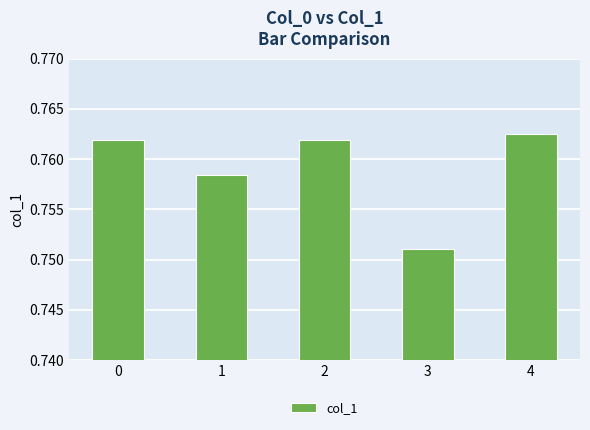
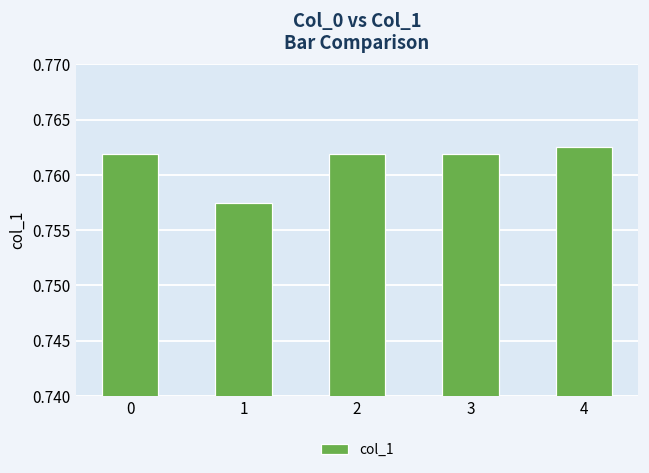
1: 0.7584 -> 0.7574
3: 0.7510 -> 0.7619
